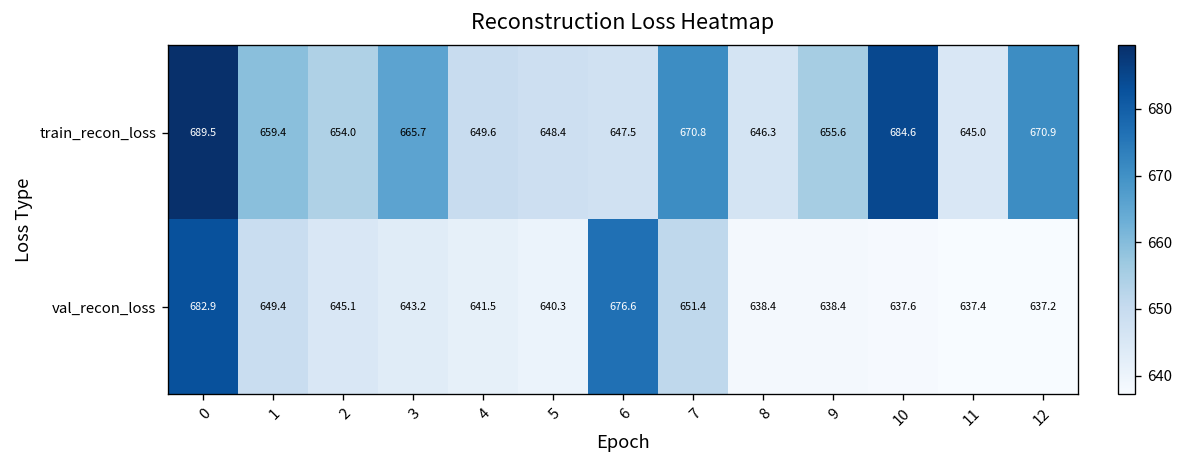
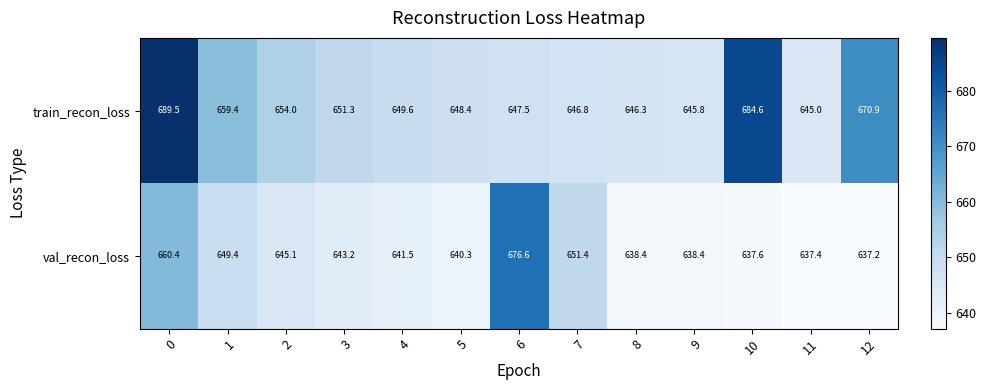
train_recon_loss, 3: 665.7 -> 651.3
train_recon_loss, 7: 670.8 -> 646.8
train_recon_loss, 9: 655.6 -> 645.8
val_recon_loss, 0: 682.9 -> 660.4
